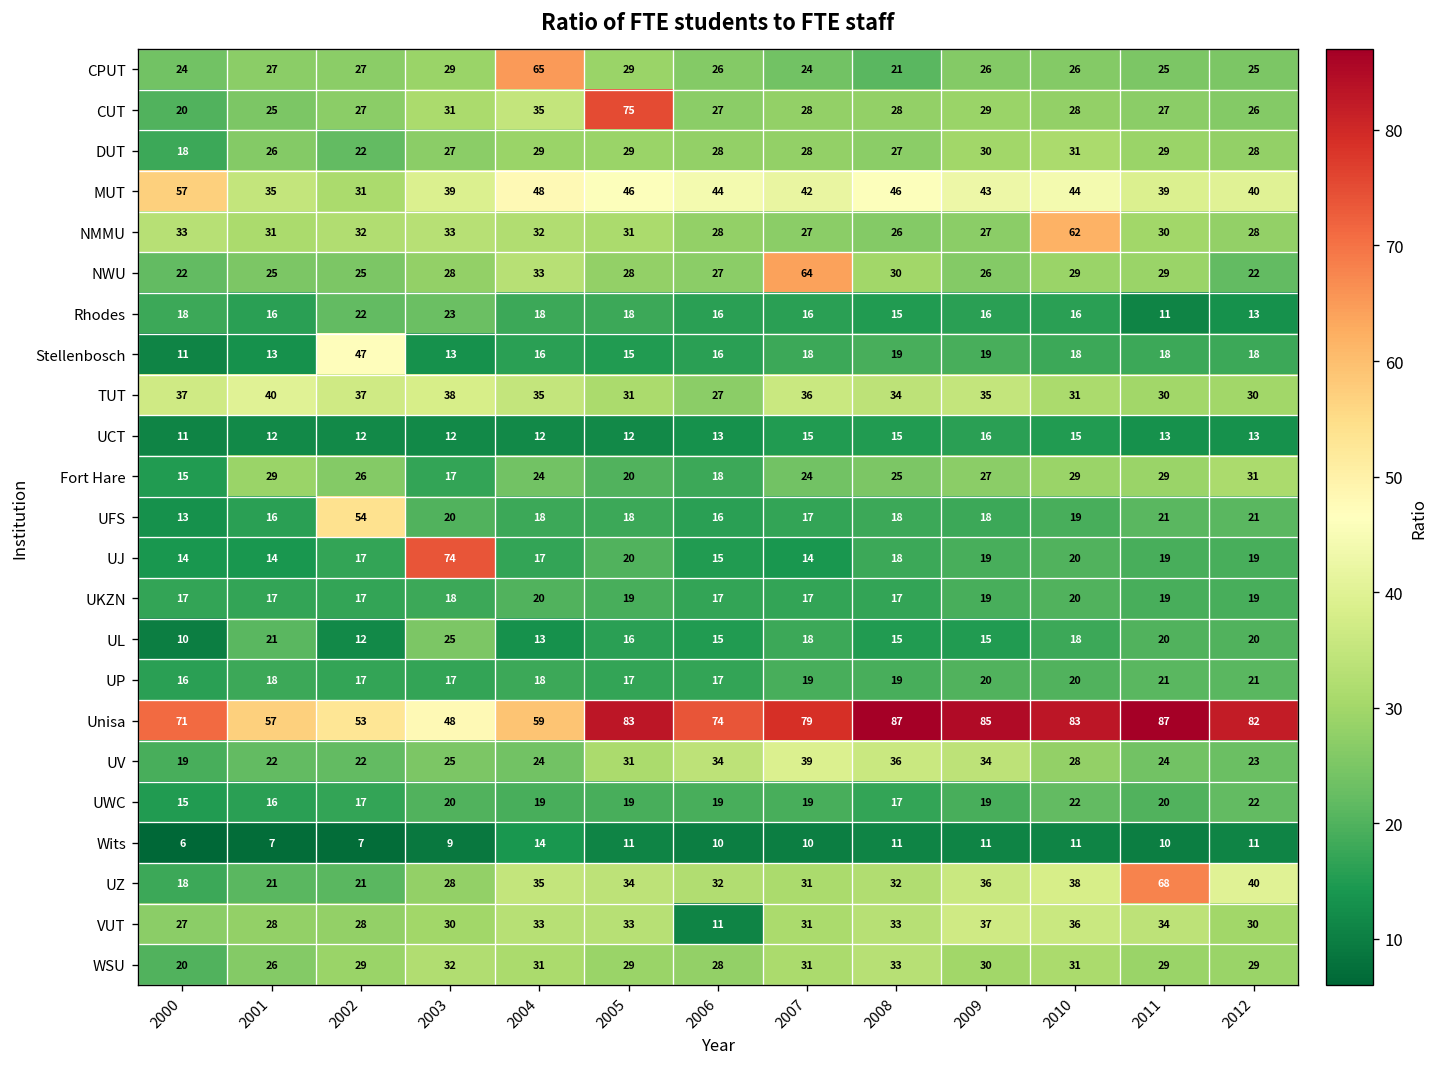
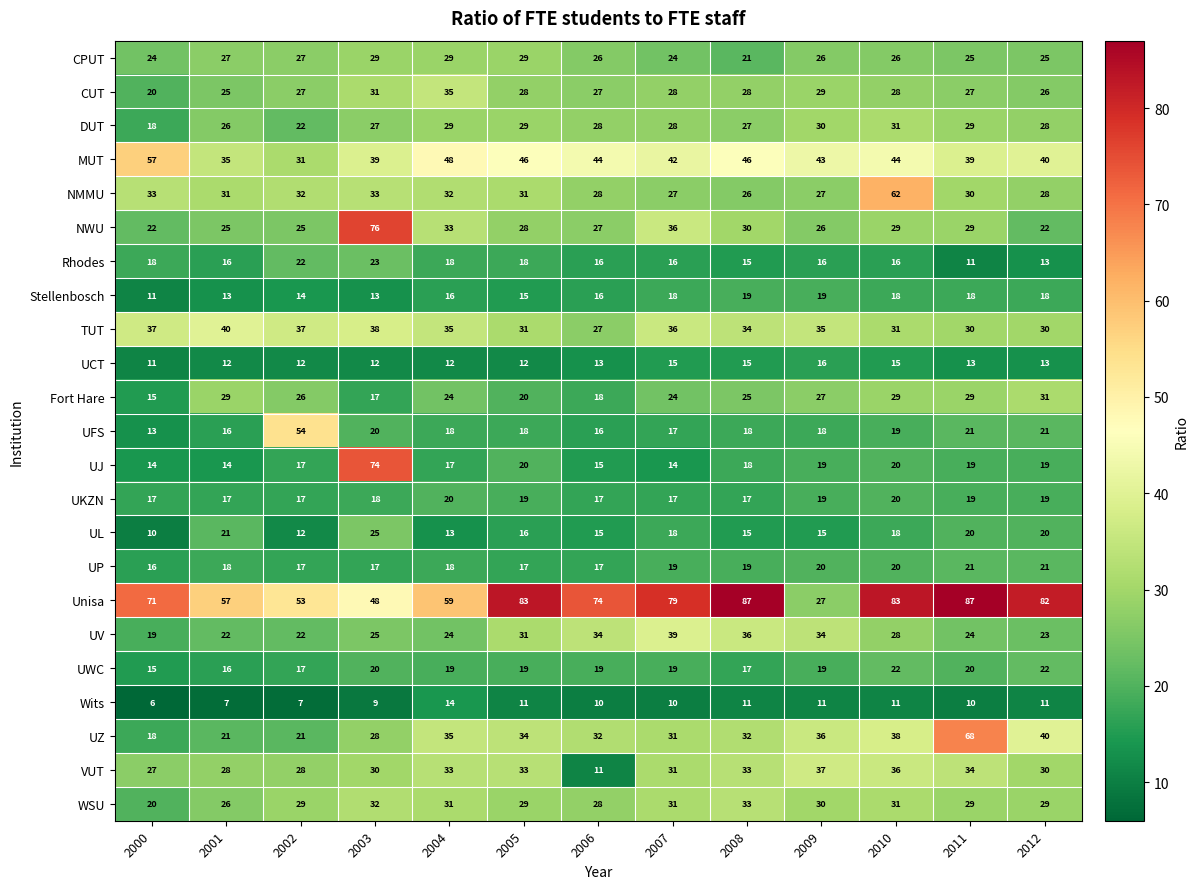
CPUT, 2004: 65 -> 29
CUT, 2005: 75 -> 28
NWU, 2003: 28 -> 76
NWU, 2007: 64 -> 36
Stellenbosch, 2002: 47 -> 14
Unisa, 2009: 85 -> 27
